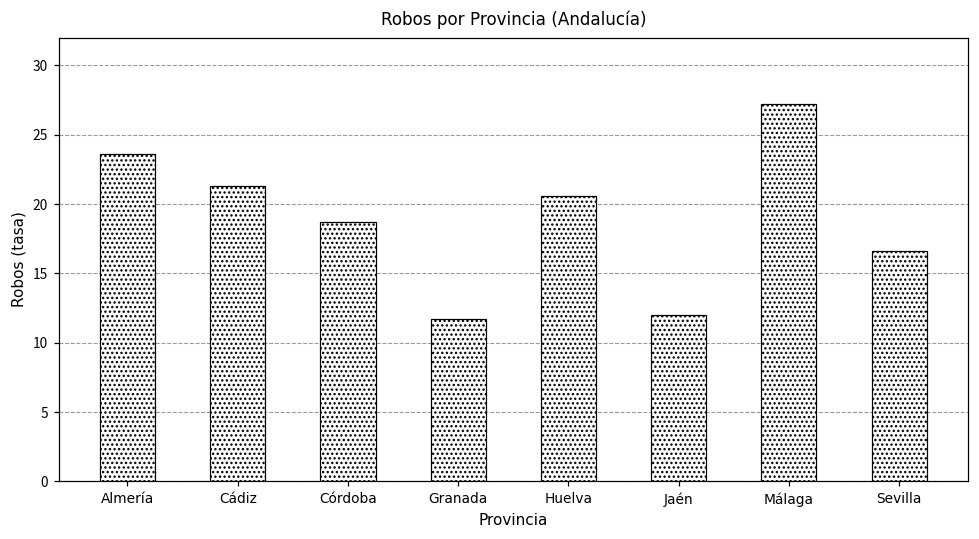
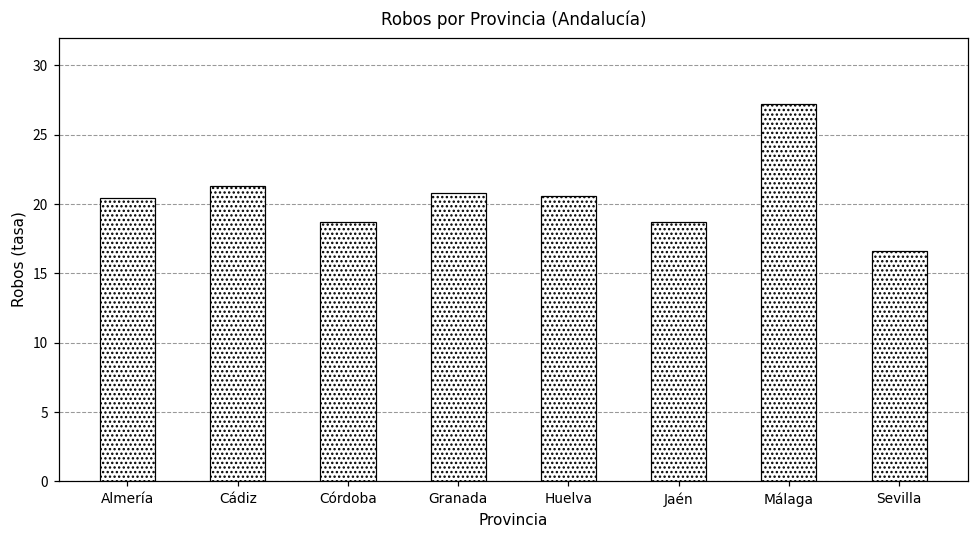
Almería: 23.6 -> 20.4
Granada: 11.7 -> 20.8
Jaén: 12.0 -> 18.7
